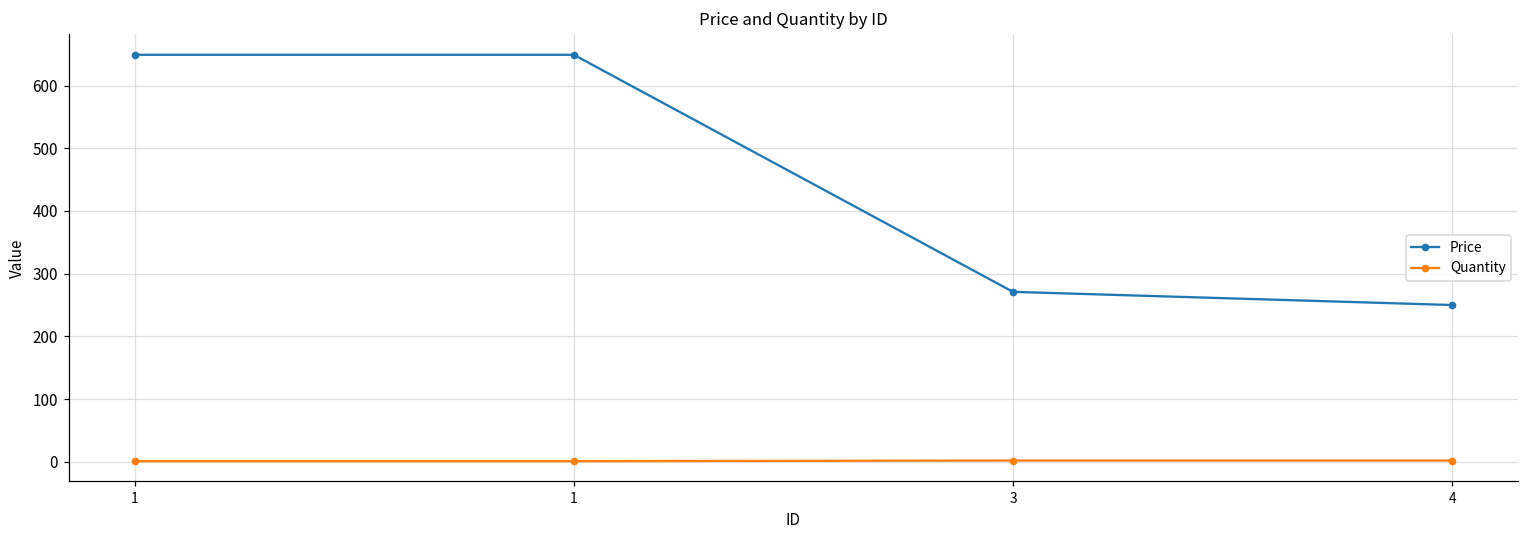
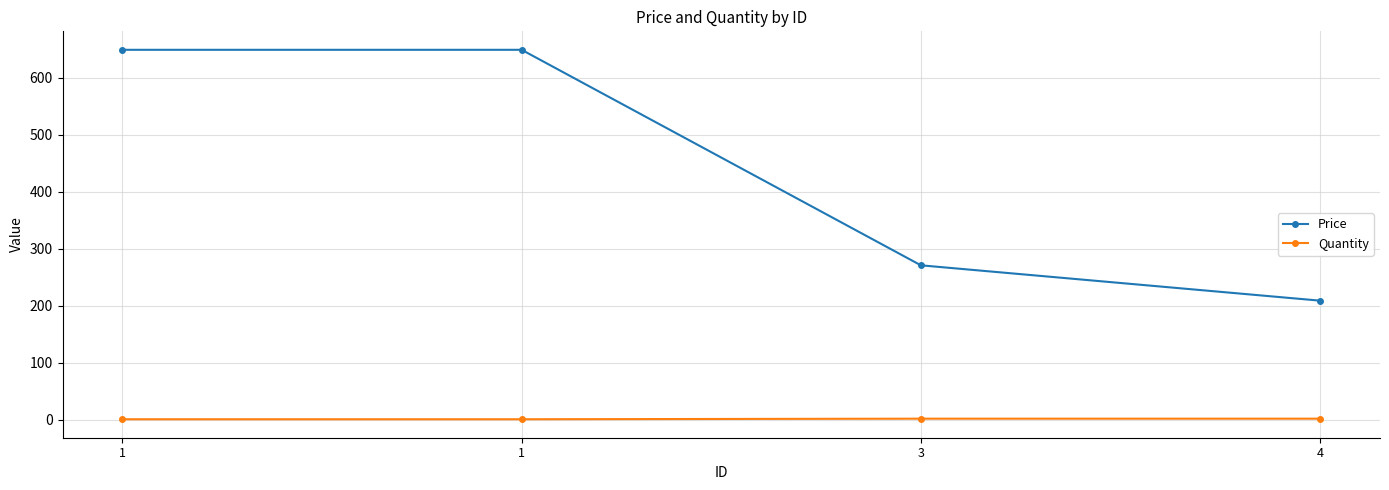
Price, 4: 250 -> 210
